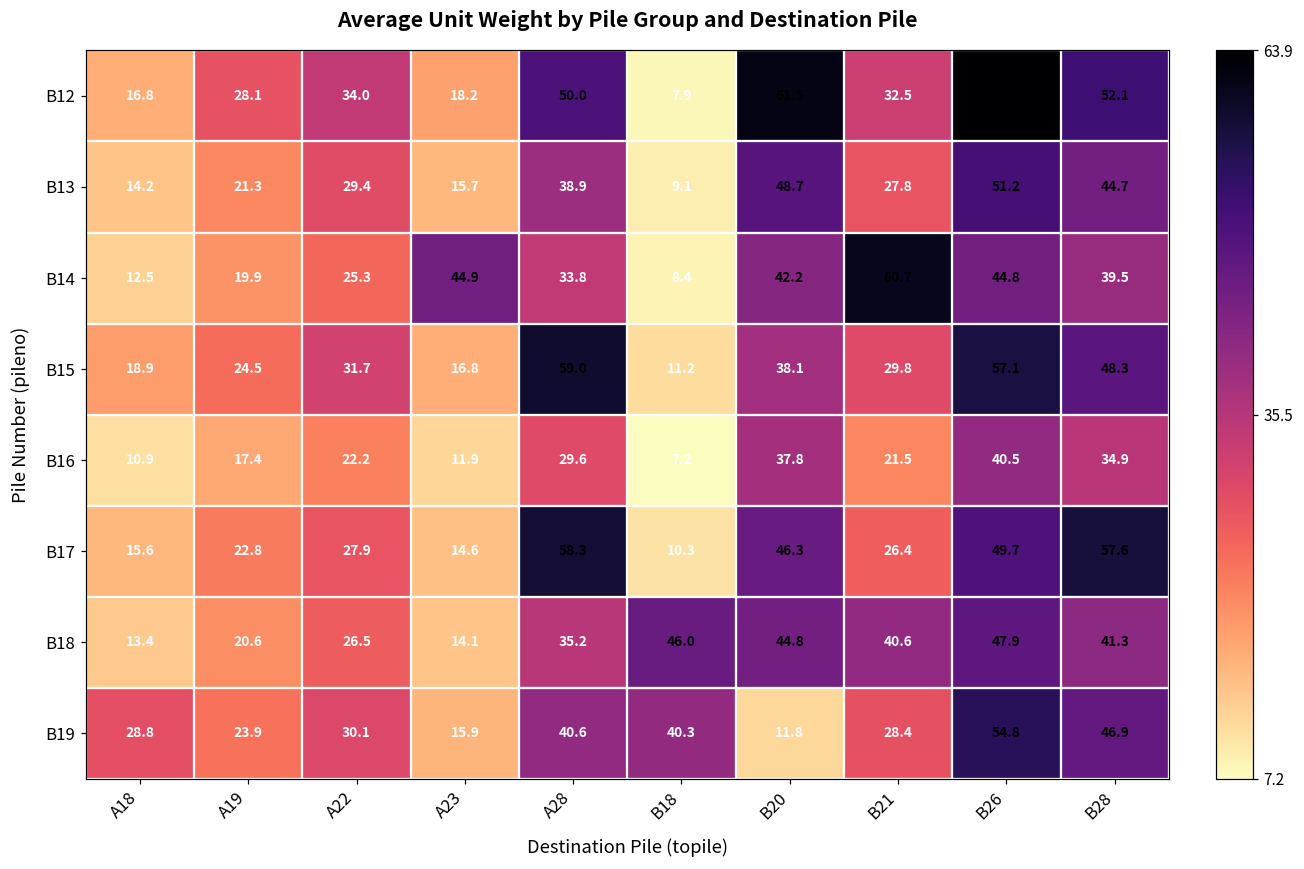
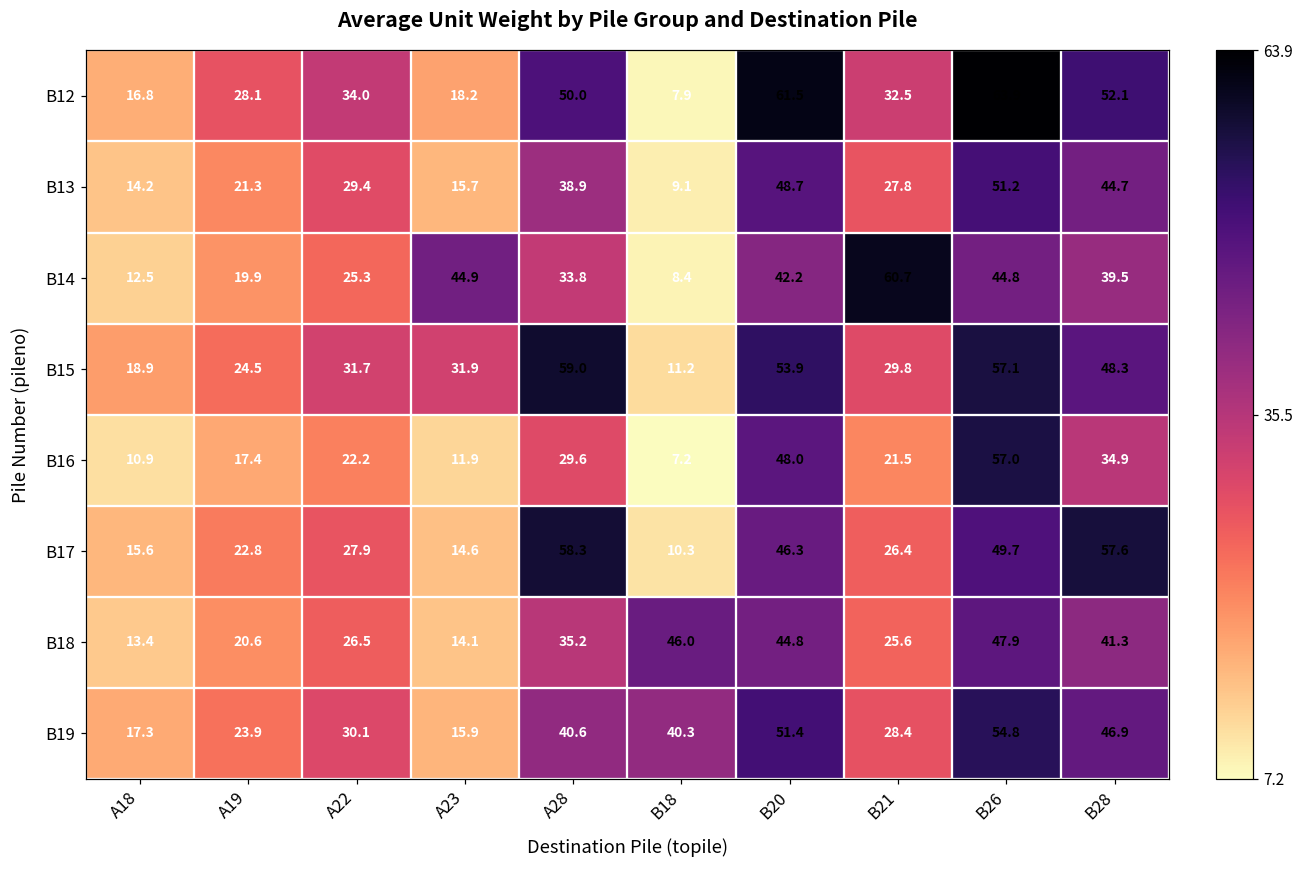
B15, A23: 16.8 -> 31.9
B15, B20: 38.1 -> 53.9
B16, B20: 37.8 -> 48.0
B16, B26: 40.5 -> 57.0
B18, B21: 40.6 -> 25.6
B19, A18: 28.8 -> 17.3
B19, B20: 11.8 -> 51.4
